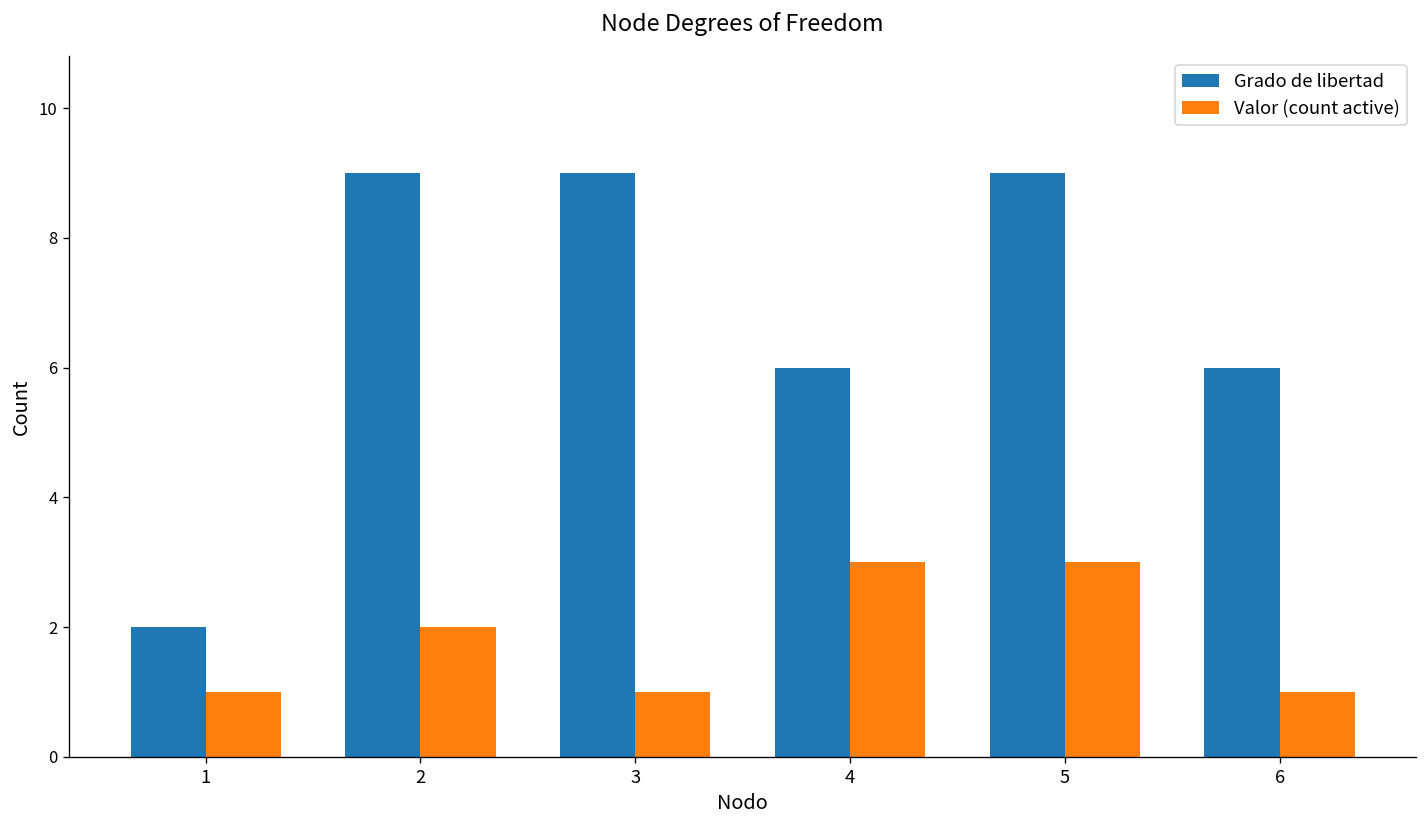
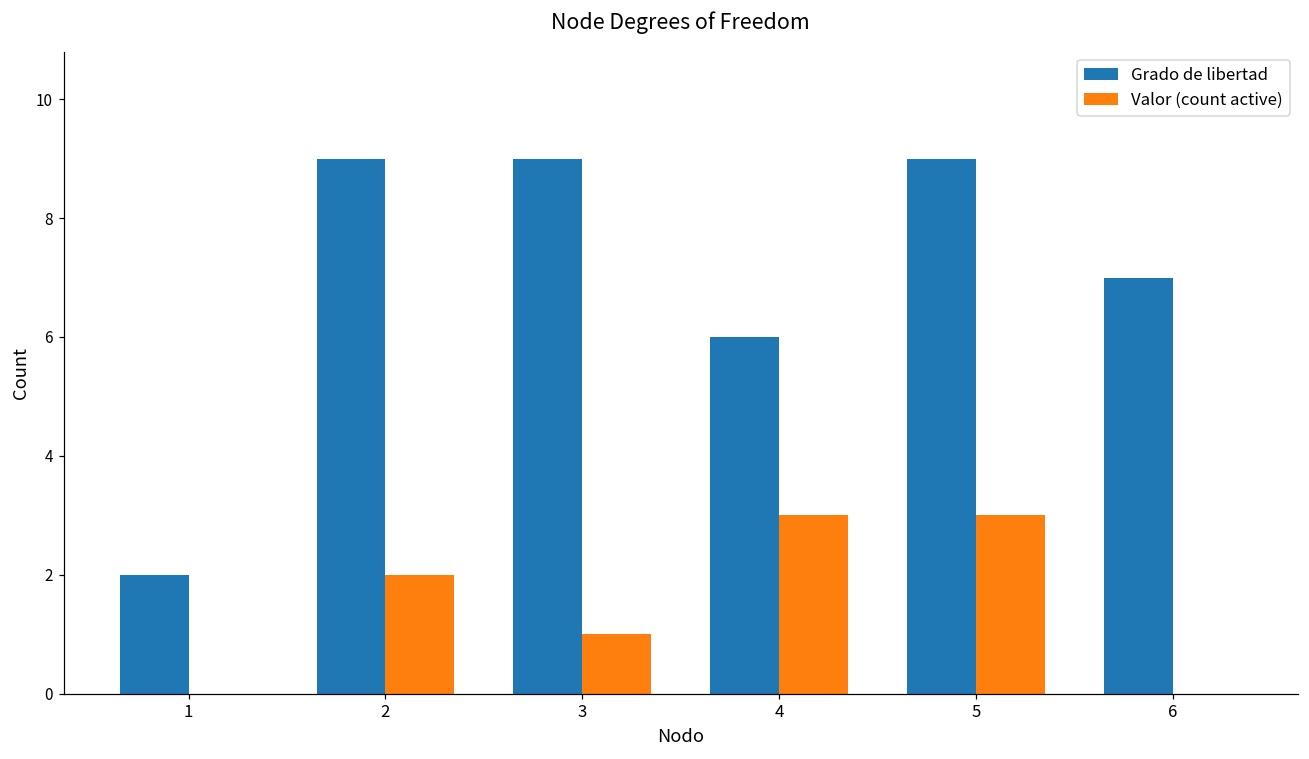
Valor (count active), 1: 1 -> 0
Grado de libertad, 6: 6 -> 7
Valor (count active), 6: 1 -> 0
